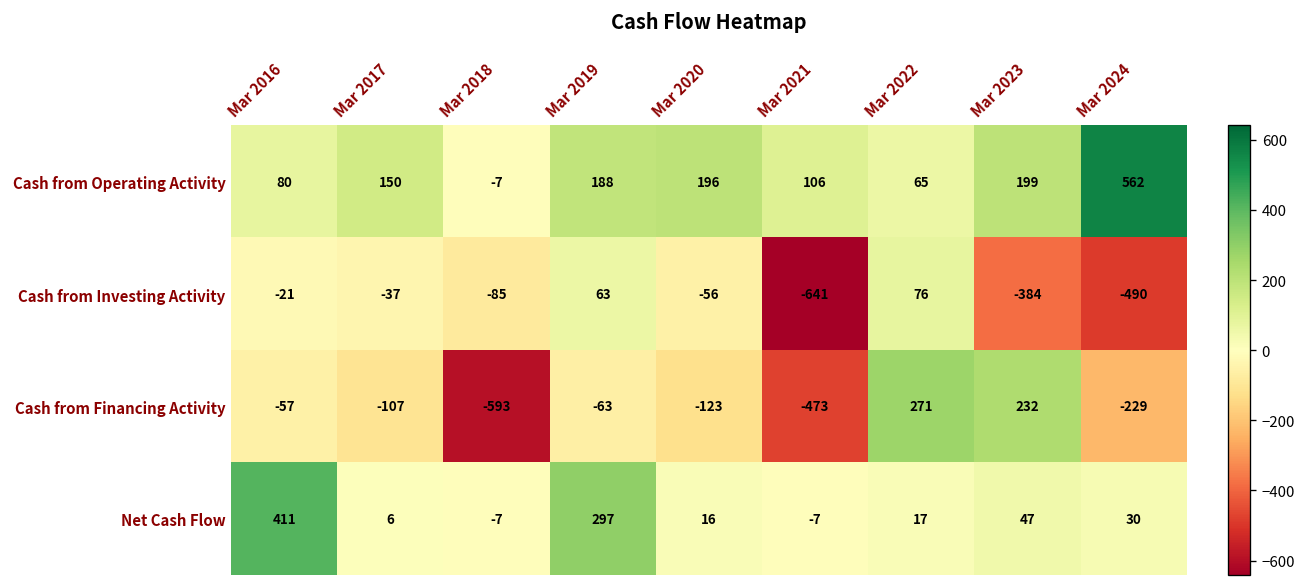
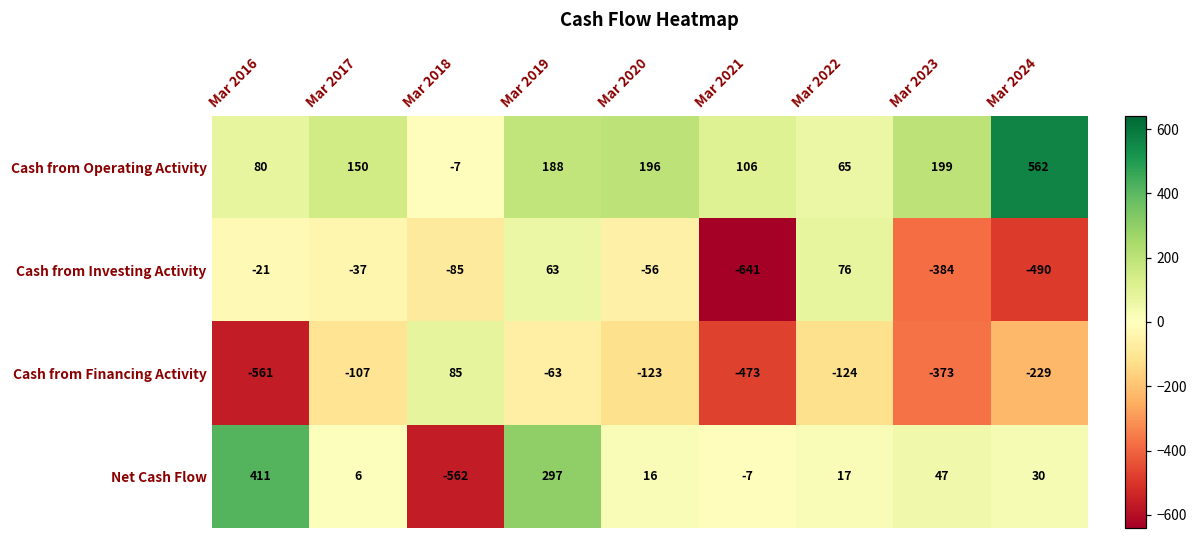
Cash from Financing Activity, Mar 2016: -57 -> -561
Cash from Financing Activity, Mar 2018: -593 -> 85
Cash from Financing Activity, Mar 2022: 271 -> -124
Cash from Financing Activity, Mar 2023: 232 -> -373
Net Cash Flow, Mar 2018: -7 -> -562
